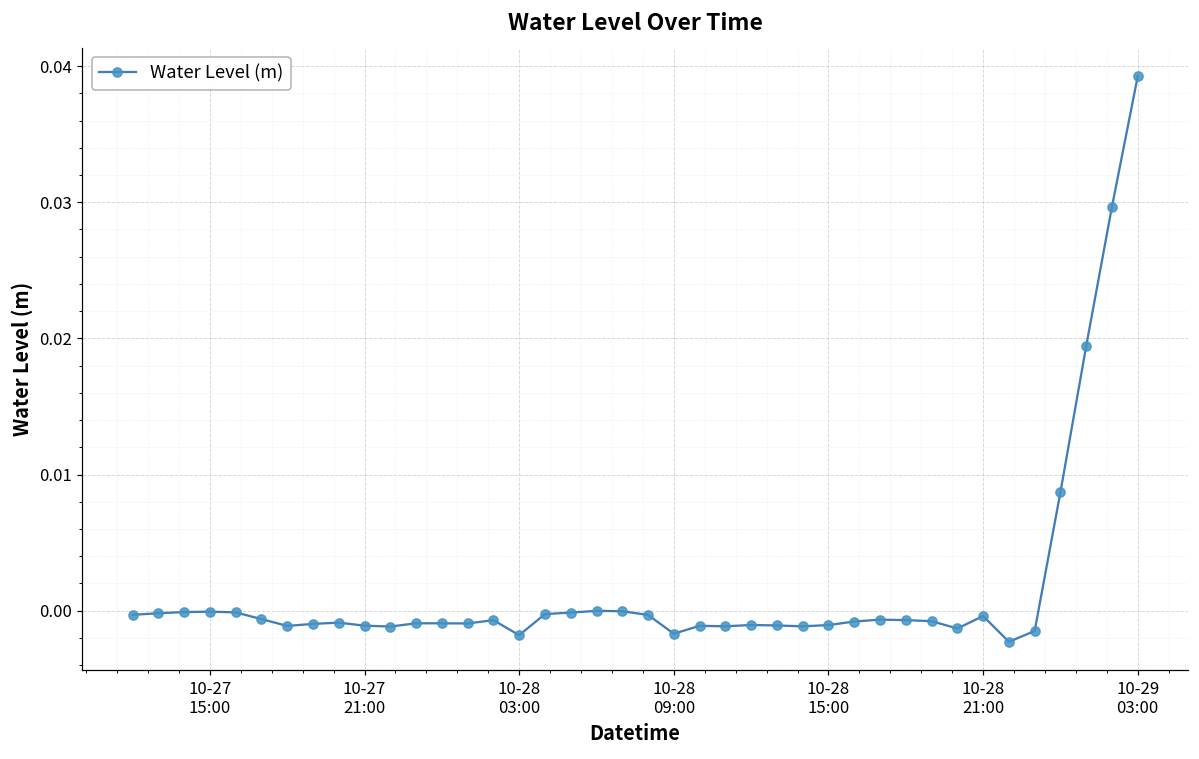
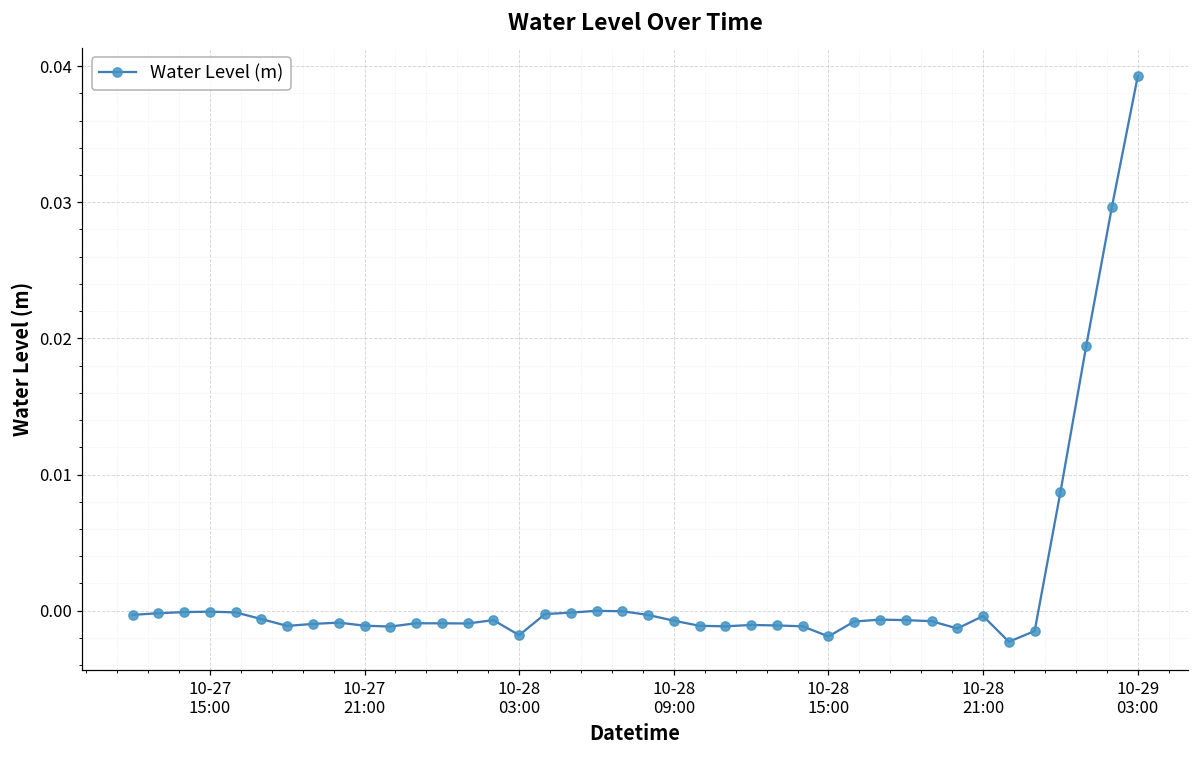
10-28 09:00: -0.0017 -> -0.0007
10-28 15:00: -0.0011 -> -0.0019
